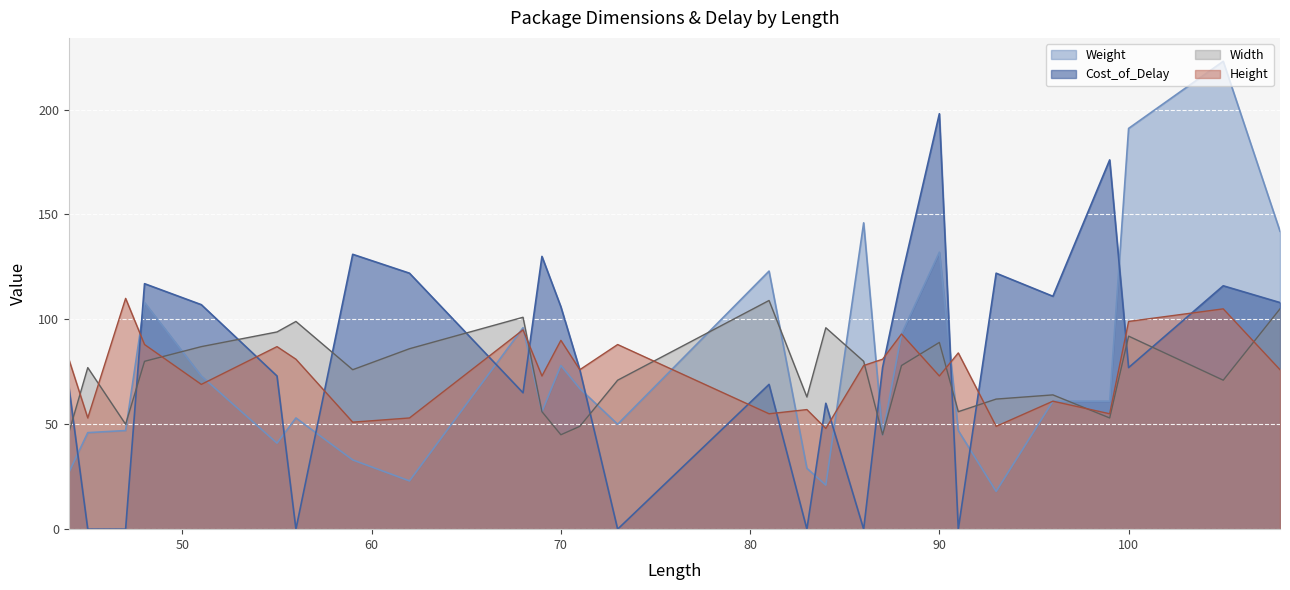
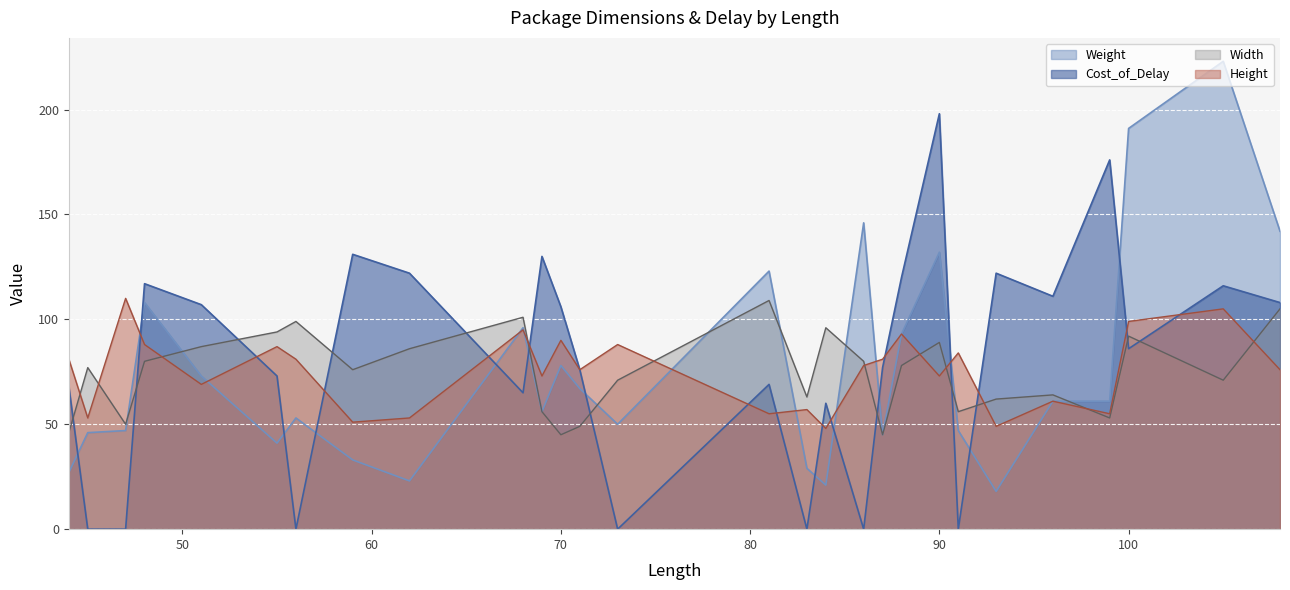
Cost_of_Delay, 100: 77 -> 86
